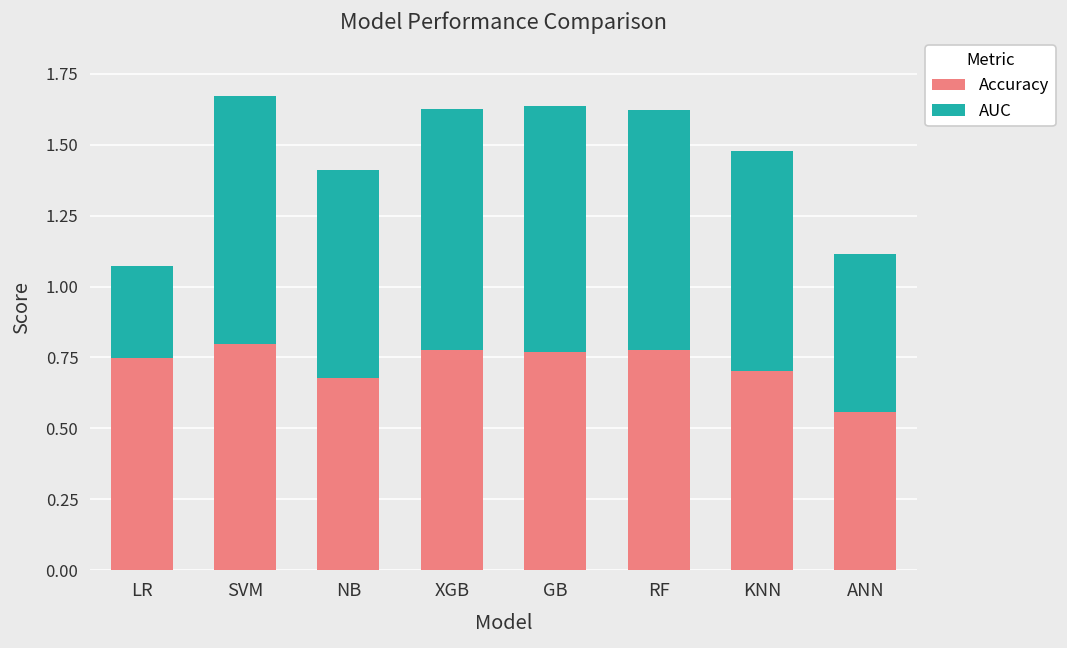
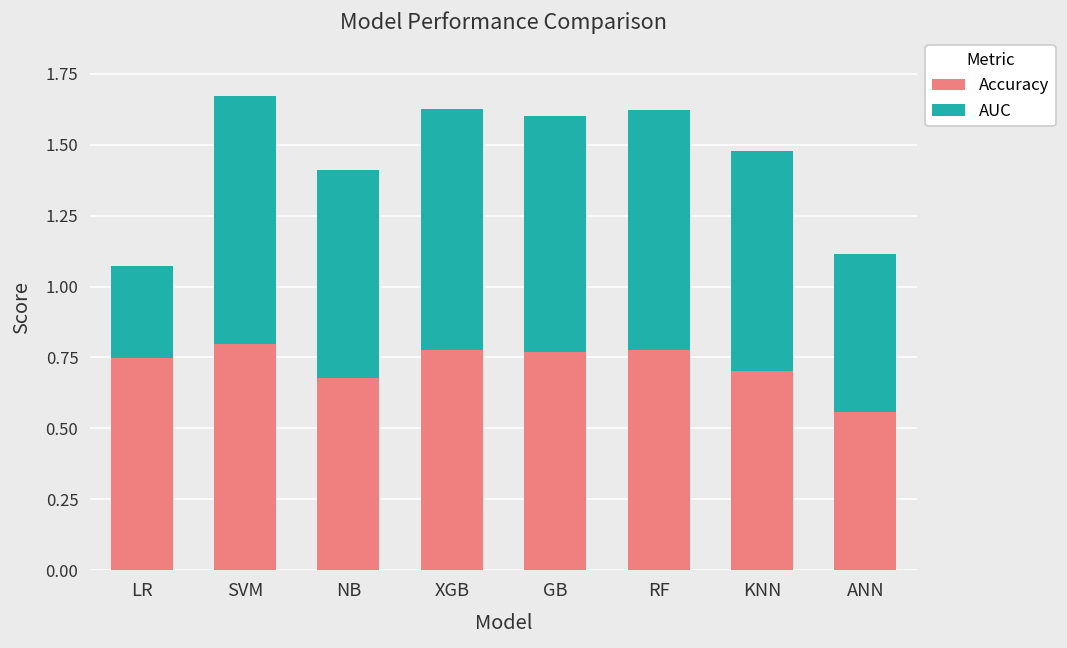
AUC, GB: 0.87 -> 0.83
